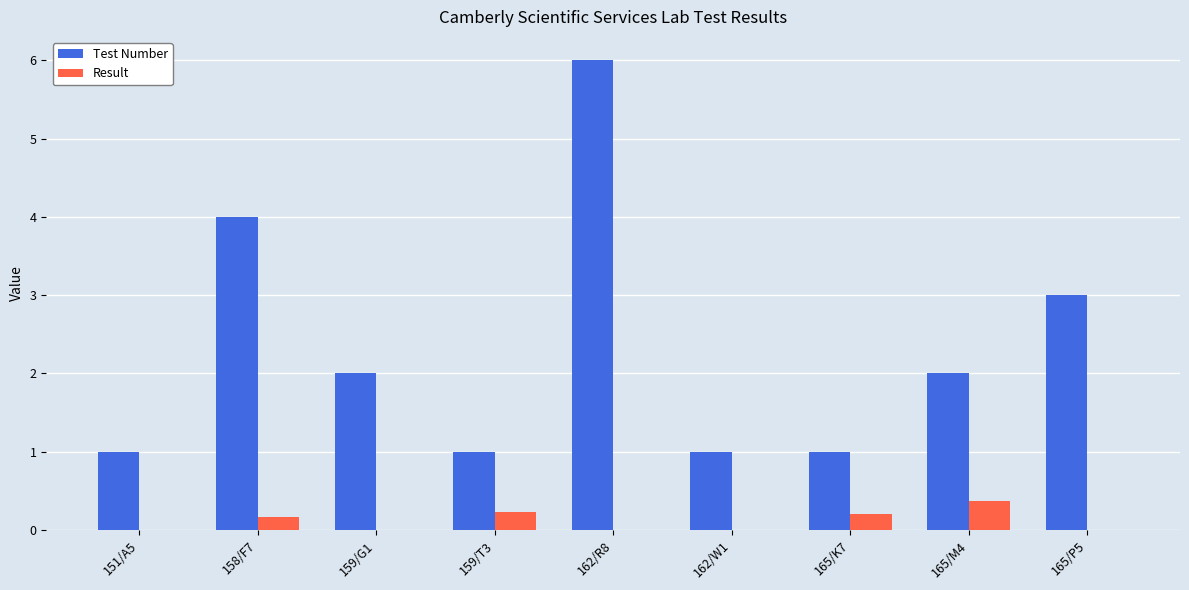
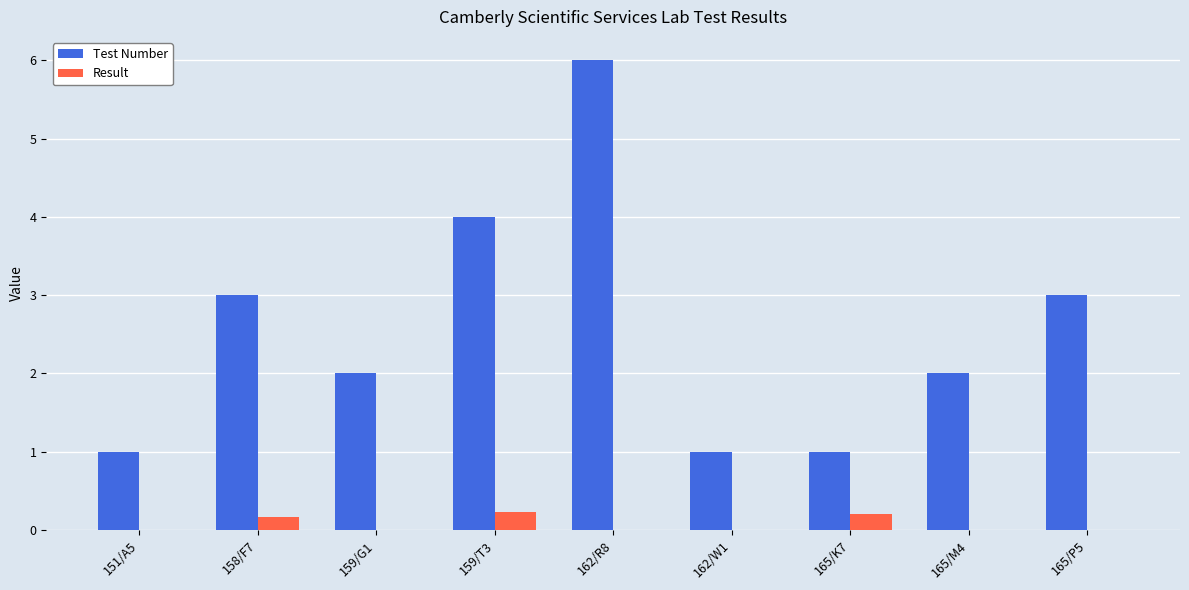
Test Number, 158/F7: 4 -> 3
Test Number, 159/T3: 1 -> 4
Result, 165/M4: 0.4 -> 0.0
